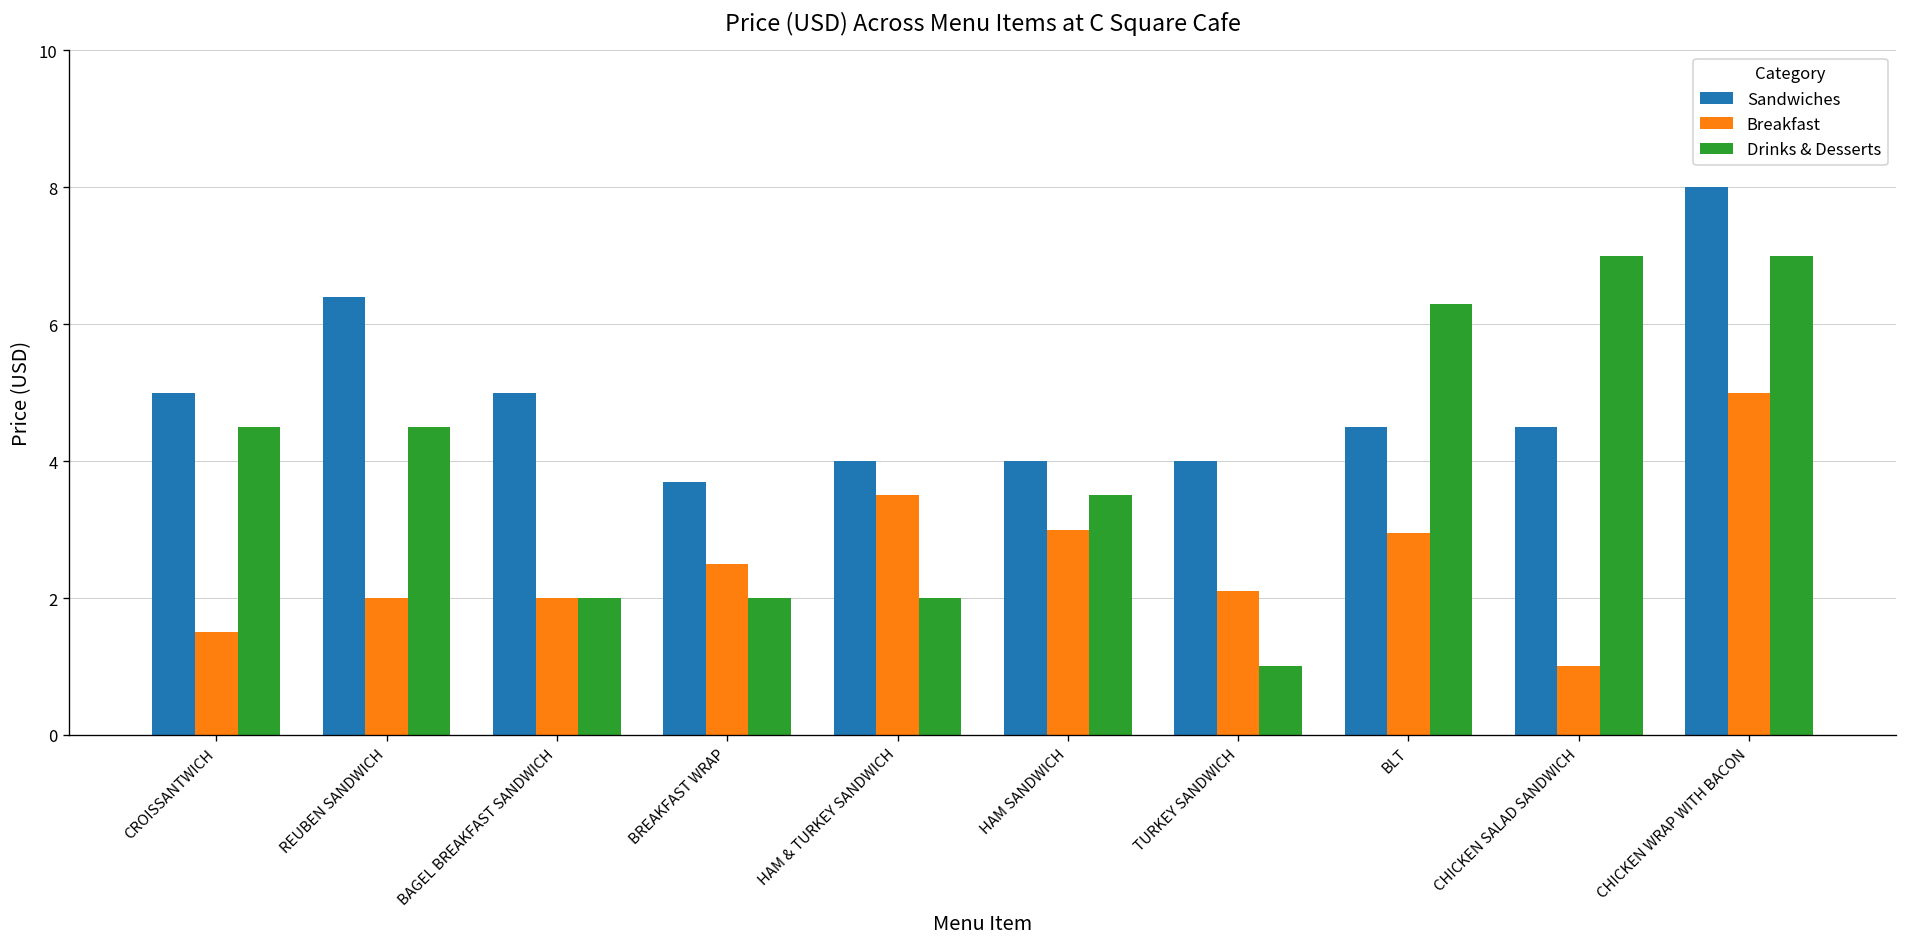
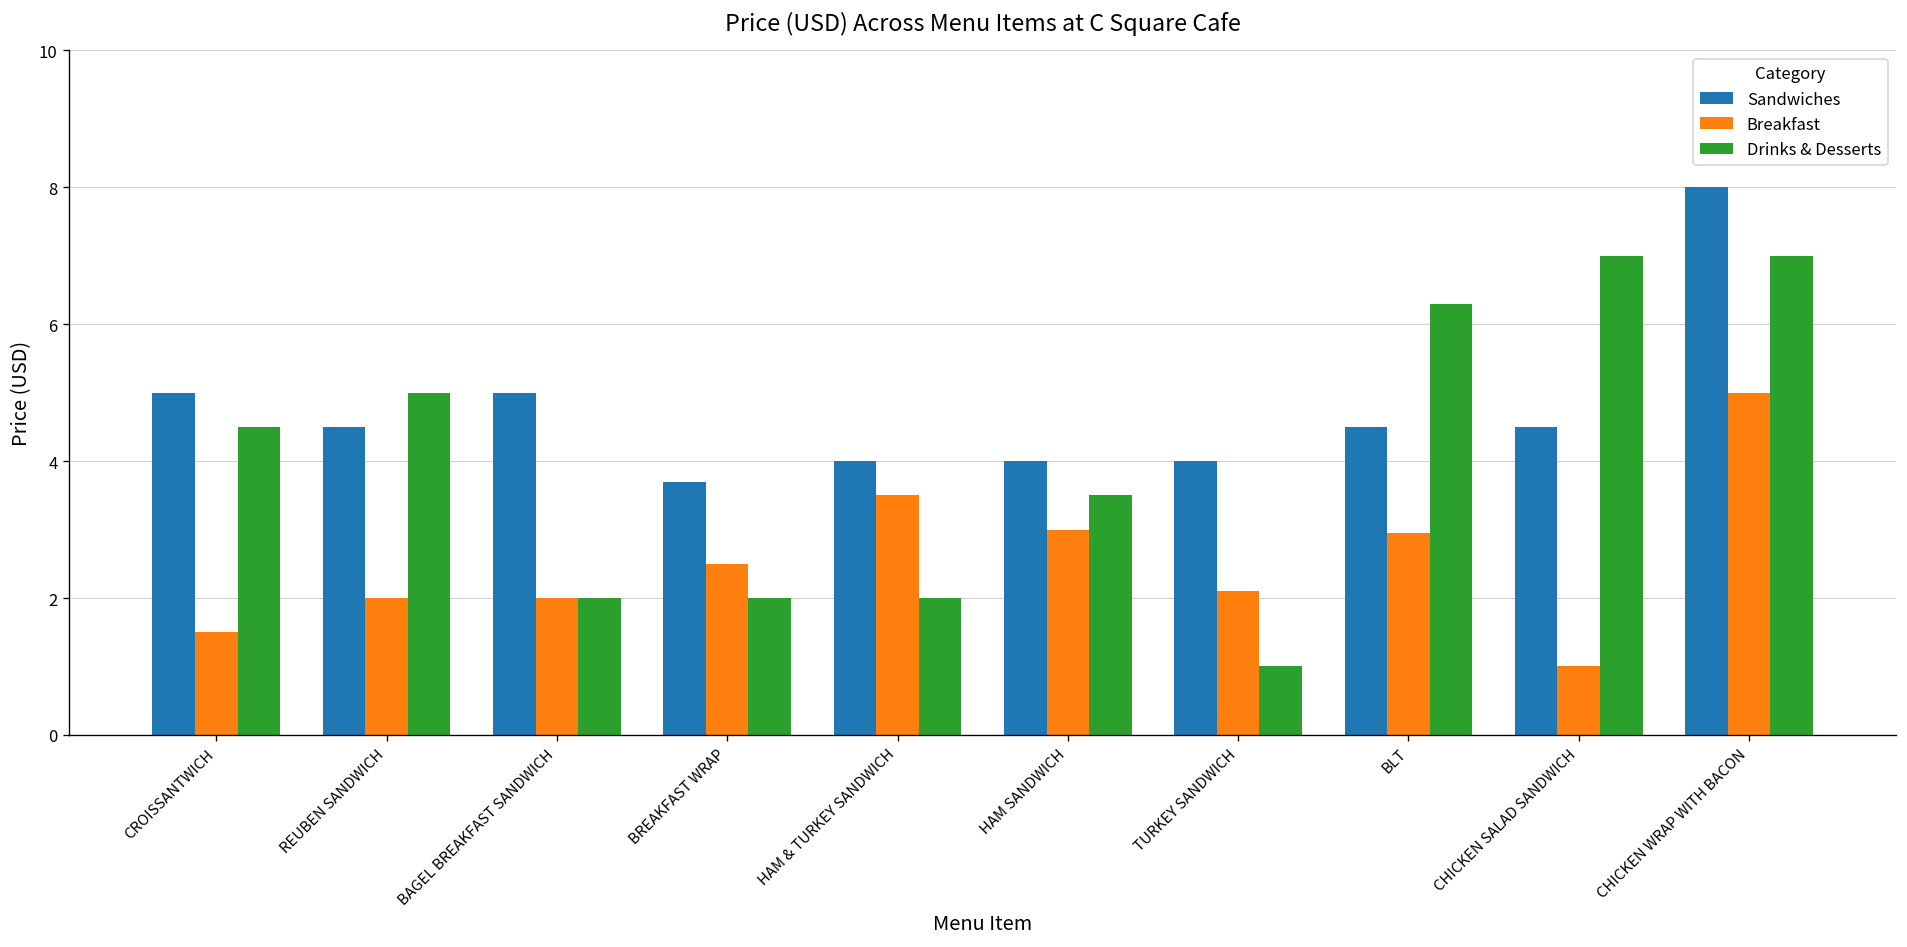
Sandwiches, REUBEN SANDWICH: 6.4 -> 4.5
Drinks & Desserts, REUBEN SANDWICH: 4.5 -> 5.0
